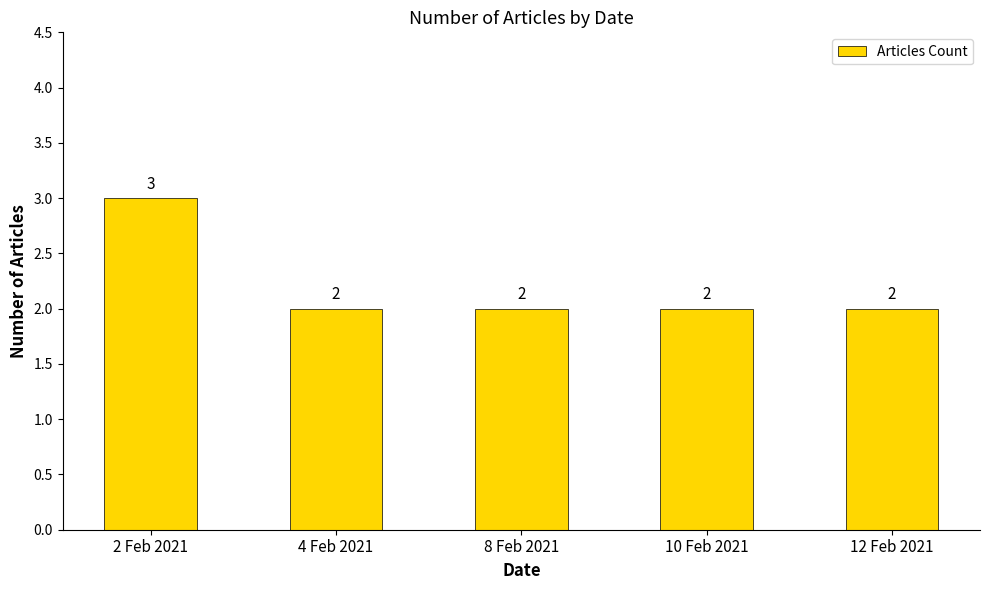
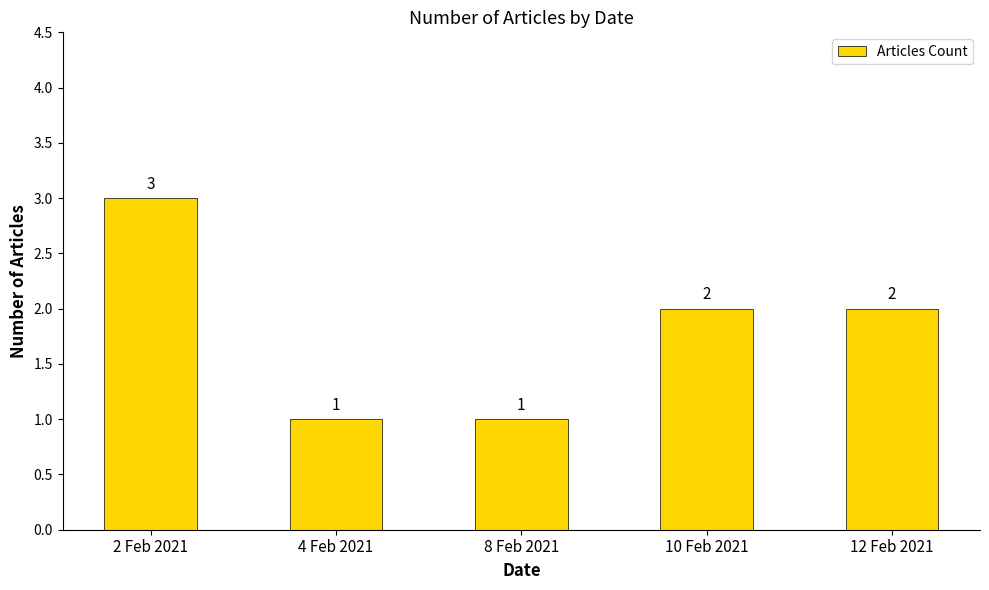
4 Feb 2021: 2 -> 1
8 Feb 2021: 2 -> 1
